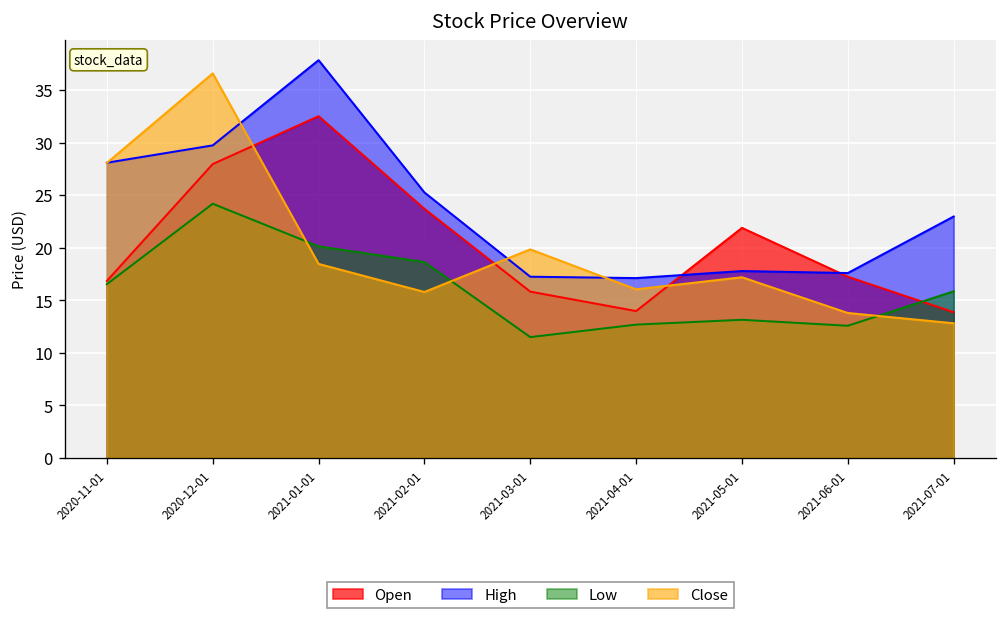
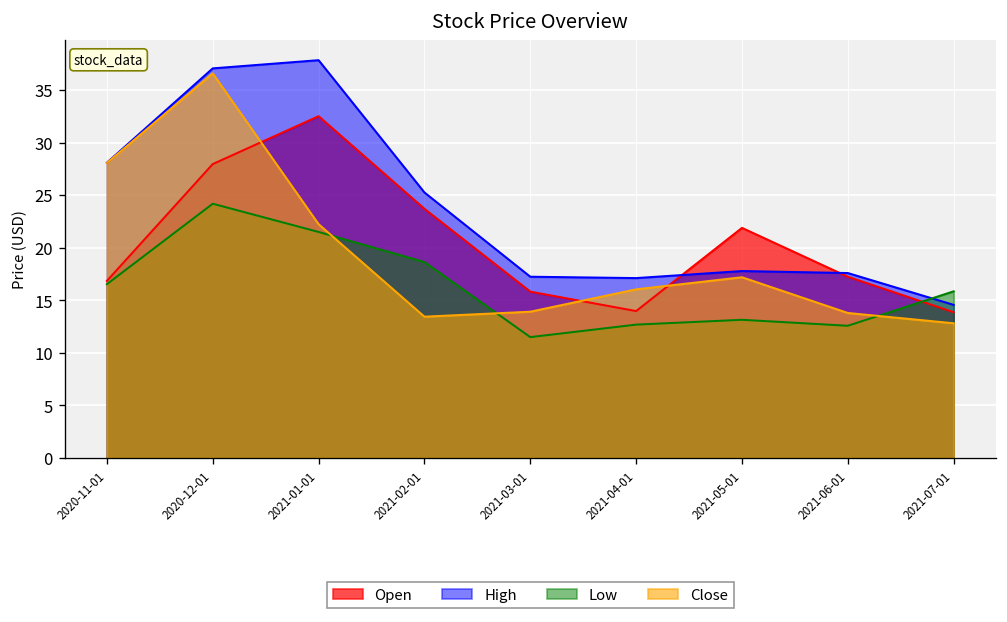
High, 2020-12-01: 30 -> 37
Low, 2021-01-01: 20 -> 22
Close, 2021-01-01: 18 -> 22
Close, 2021-02-01: 16 -> 13
Close, 2021-03-01: 20 -> 14
High, 2021-07-01: 23 -> 15
